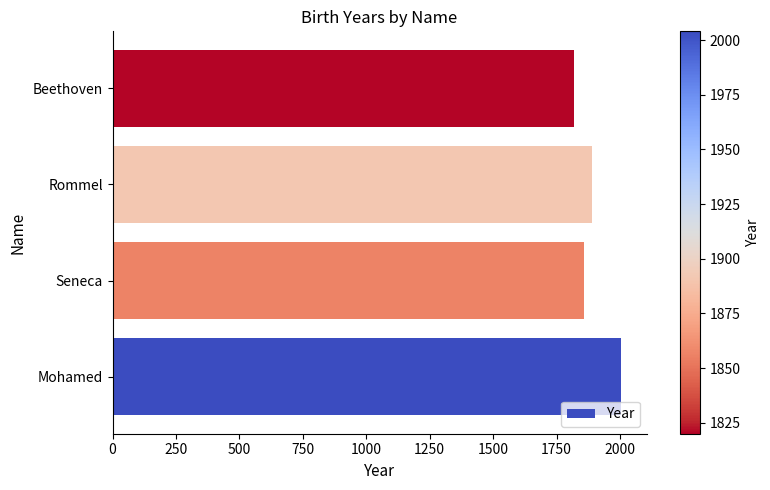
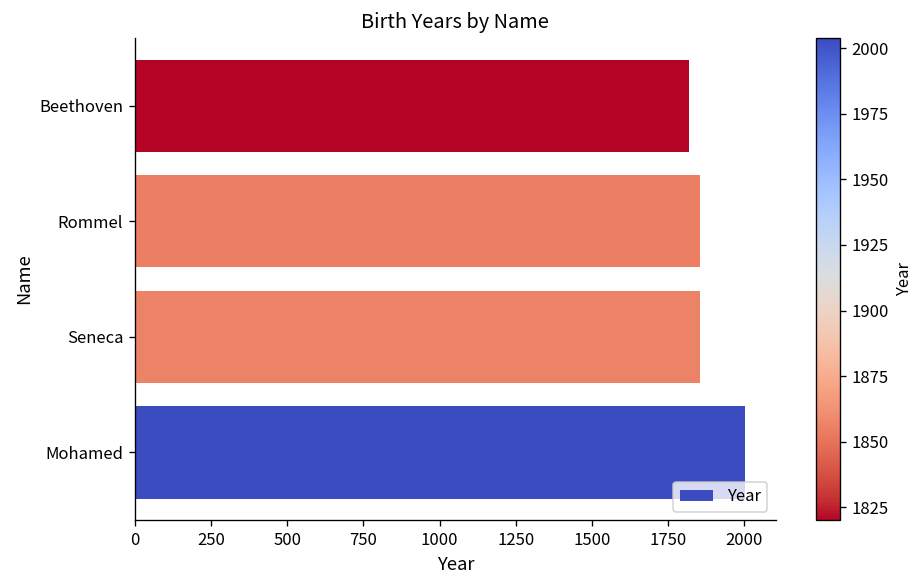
Rommel: 1890 -> 1860
